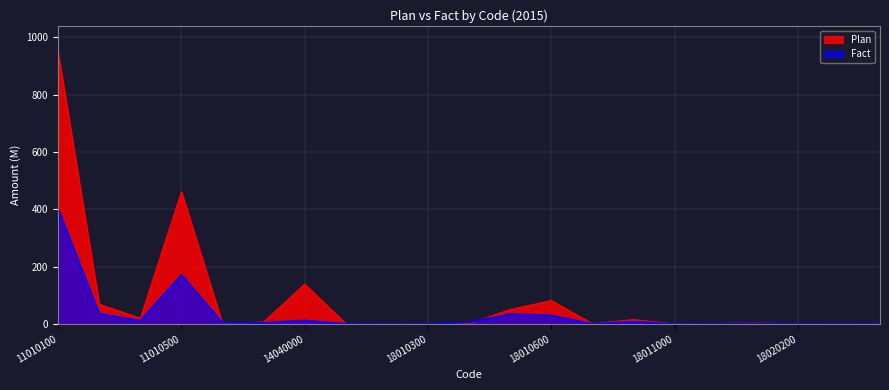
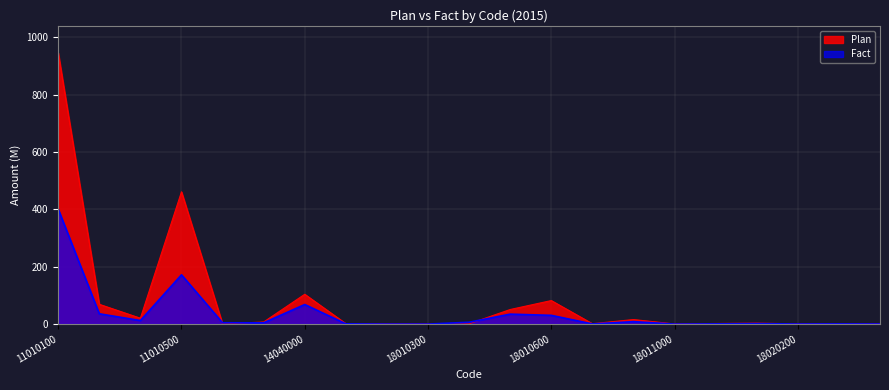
Plan, 14040000: 140 -> 100
Fact, 14040000: 10 -> 70
